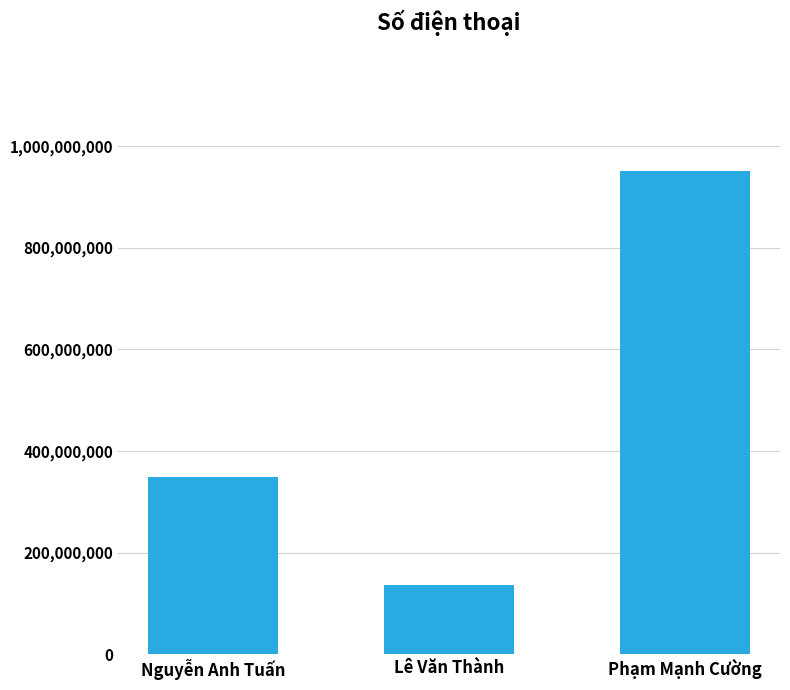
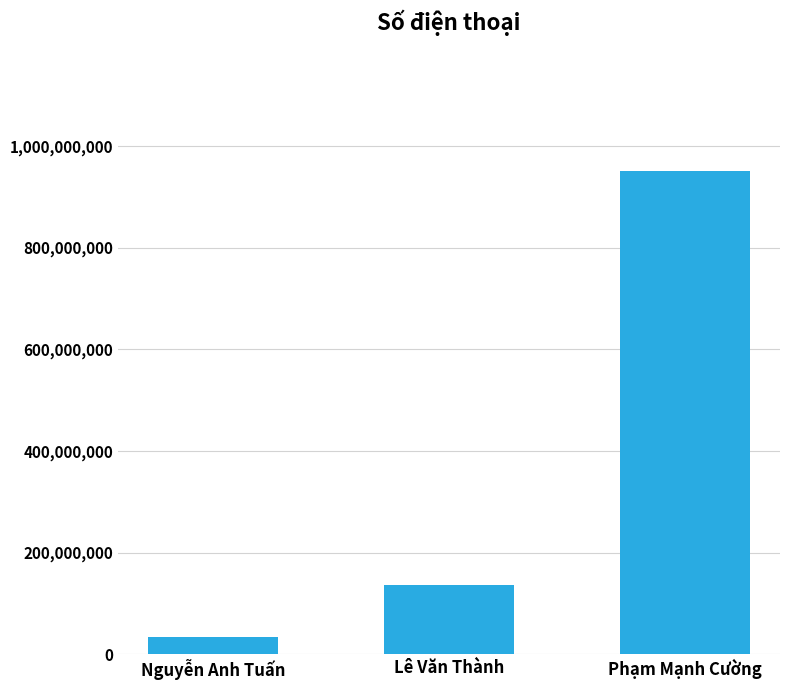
Nguyễn Anh Tuấn: 350,000,000 -> 30,000,000
